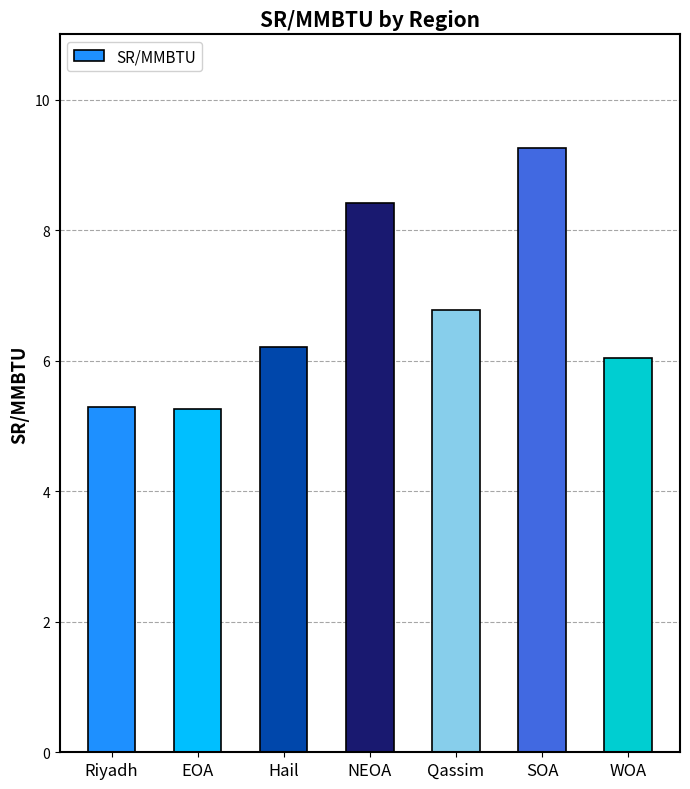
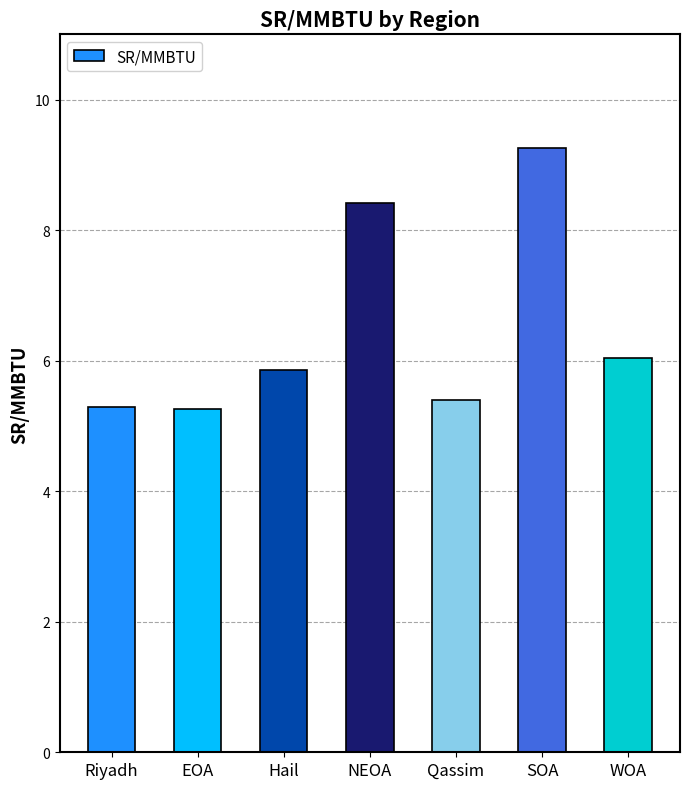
Hail: 6.2 -> 5.9
Qassim: 6.8 -> 5.4
